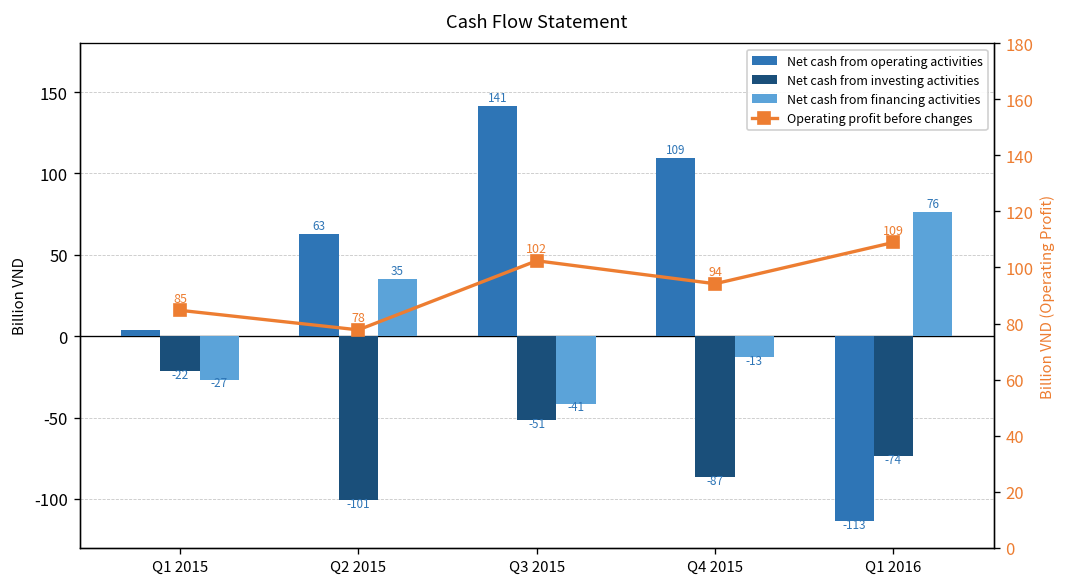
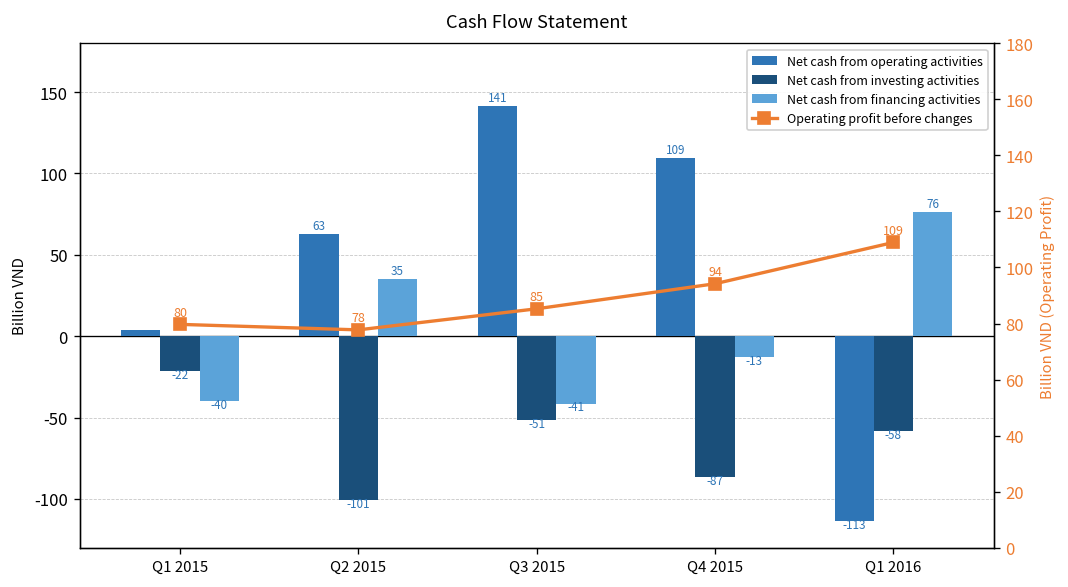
Net cash from financing activities, Q1 2015: -27 -> -40
Net cash from investing activities, Q1 2016: -74 -> -58
Operating profit before changes, Q1 2015: 85 -> 80
Operating profit before changes, Q3 2015: 102 -> 85
